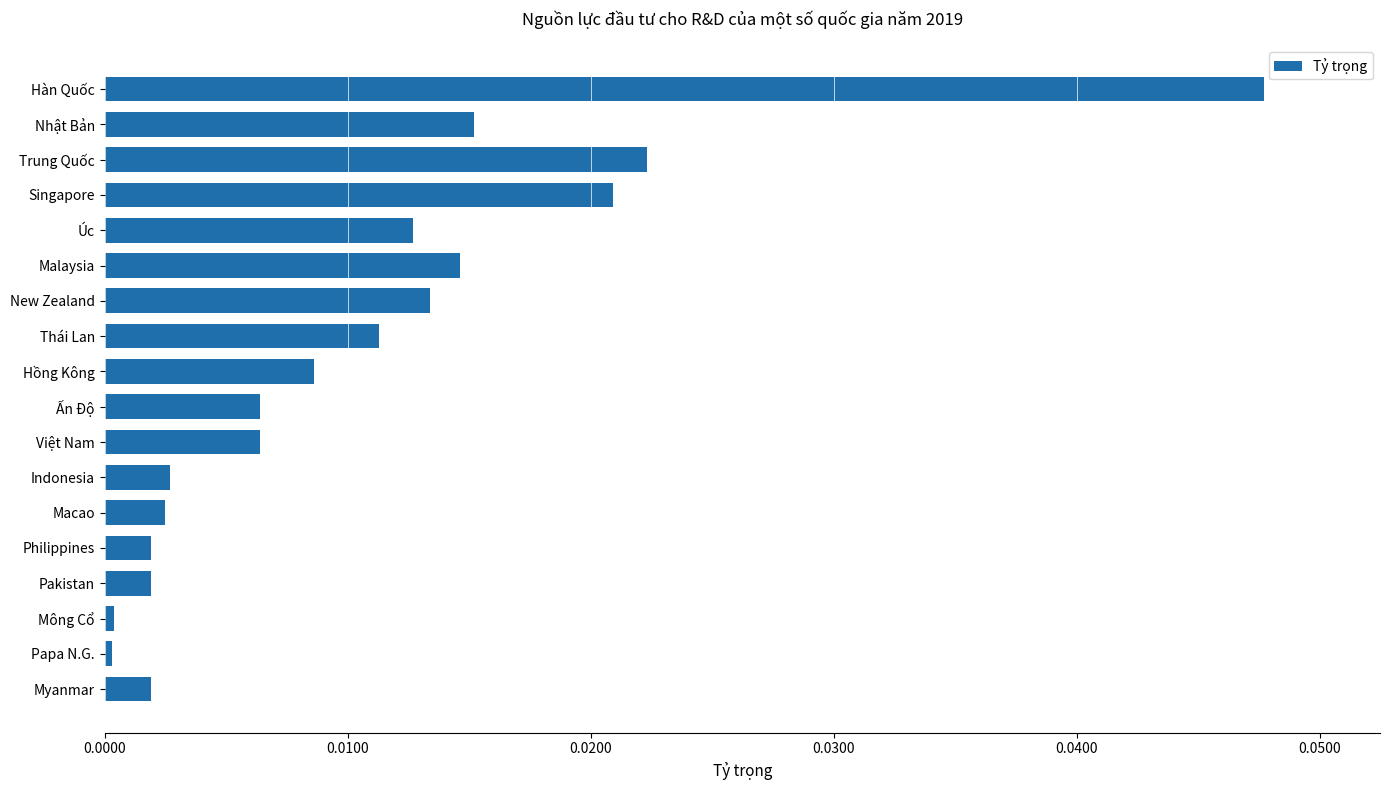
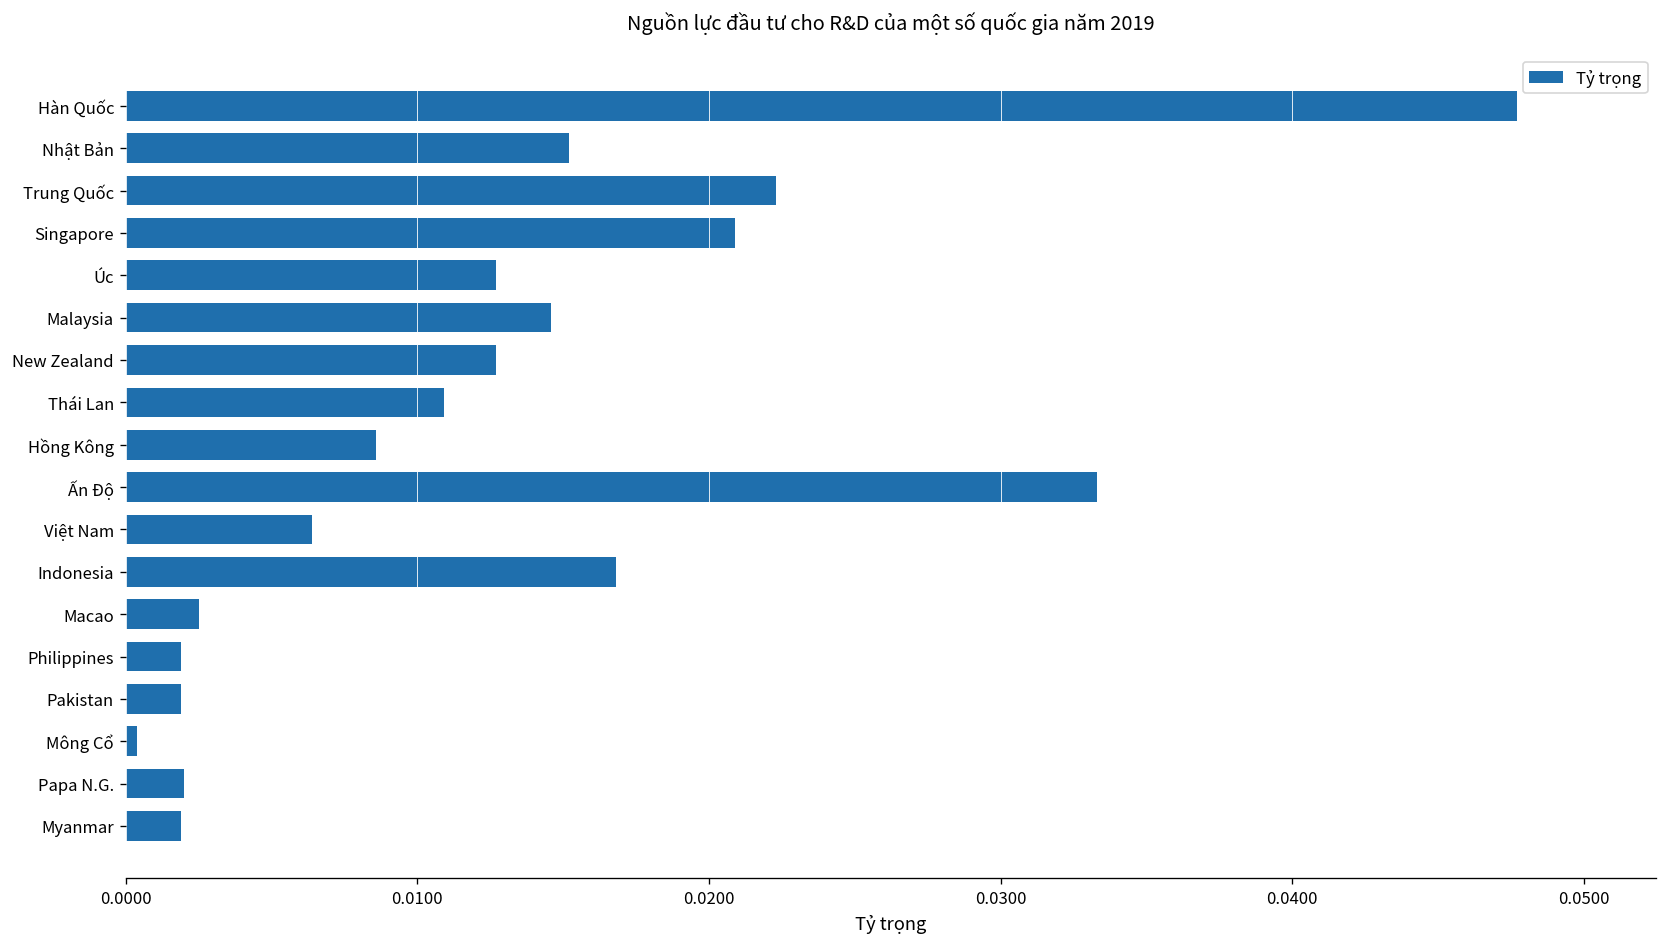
New Zealand: 0.0134 -> 0.0127
Thái Lan: 0.0113 -> 0.0109
Ấn Độ: 0.0064 -> 0.0333
Indonesia: 0.0027 -> 0.0168
Papa N.G.: 0.0003 -> 0.0020
